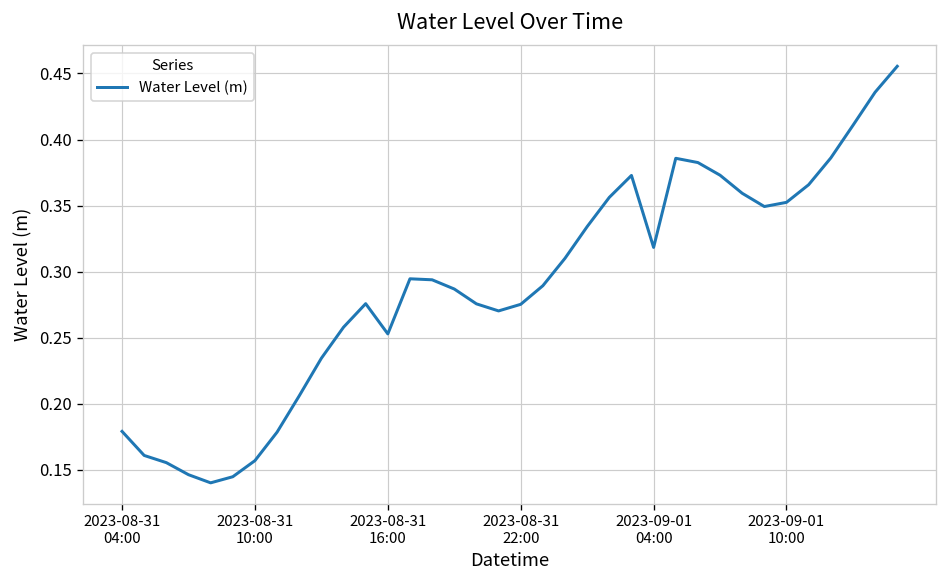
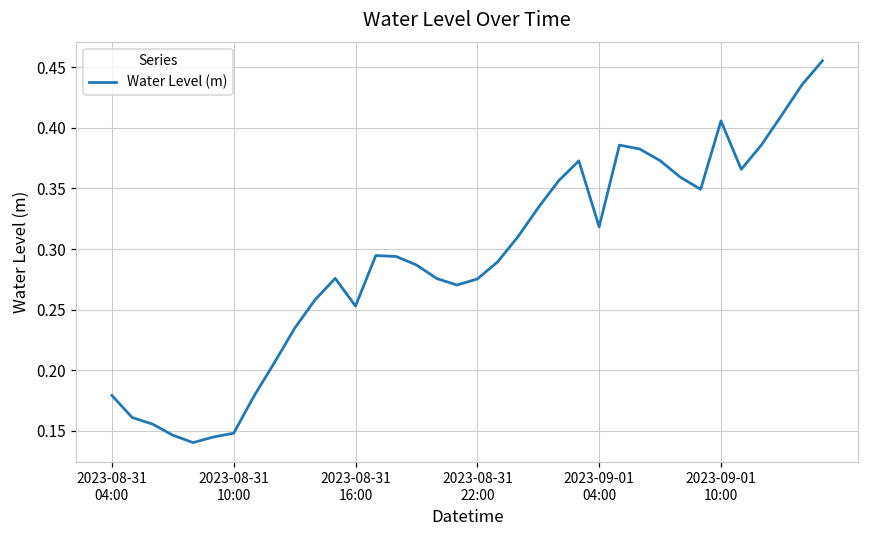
2023-08-31 10:00: 0.157 -> 0.148
2023-09-01 10:00: 0.352 -> 0.406
